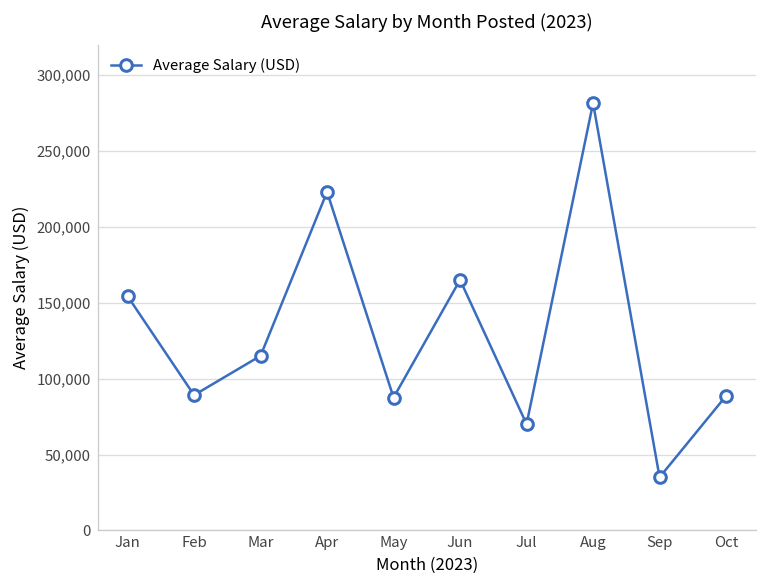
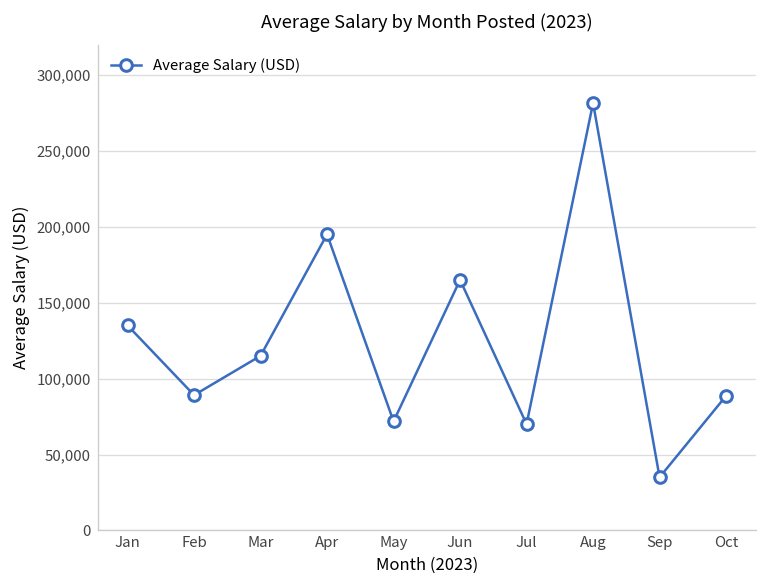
Jan: 154,000 -> 135,000
Apr: 223,000 -> 195,000
May: 88,000 -> 72,000
